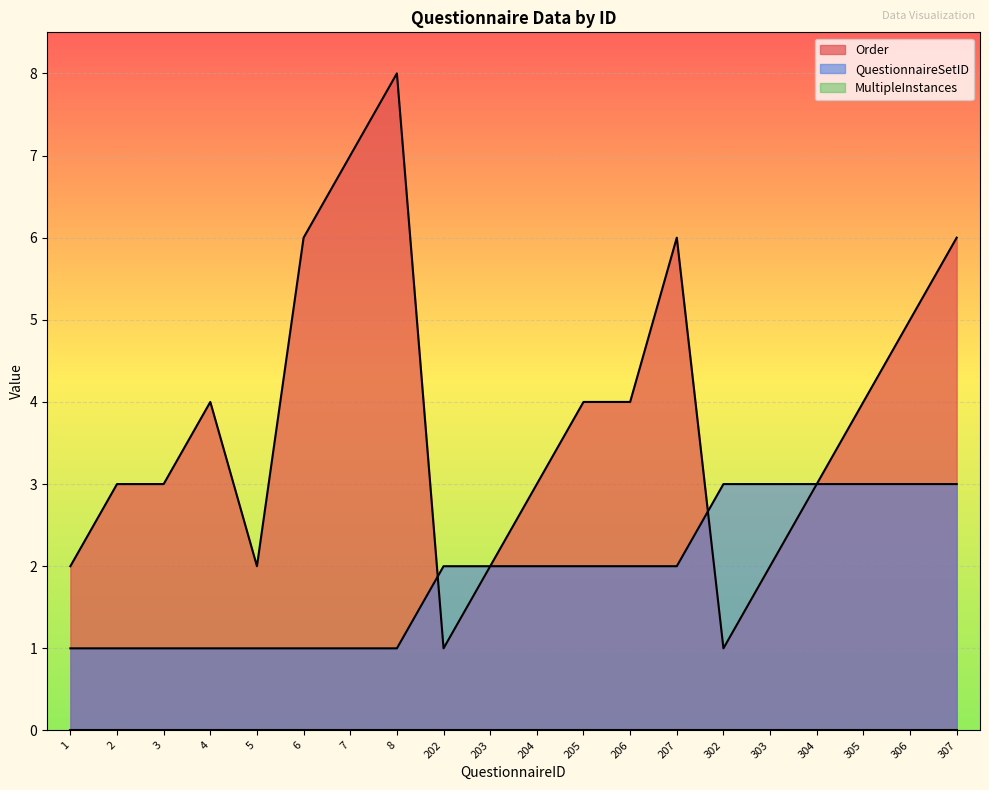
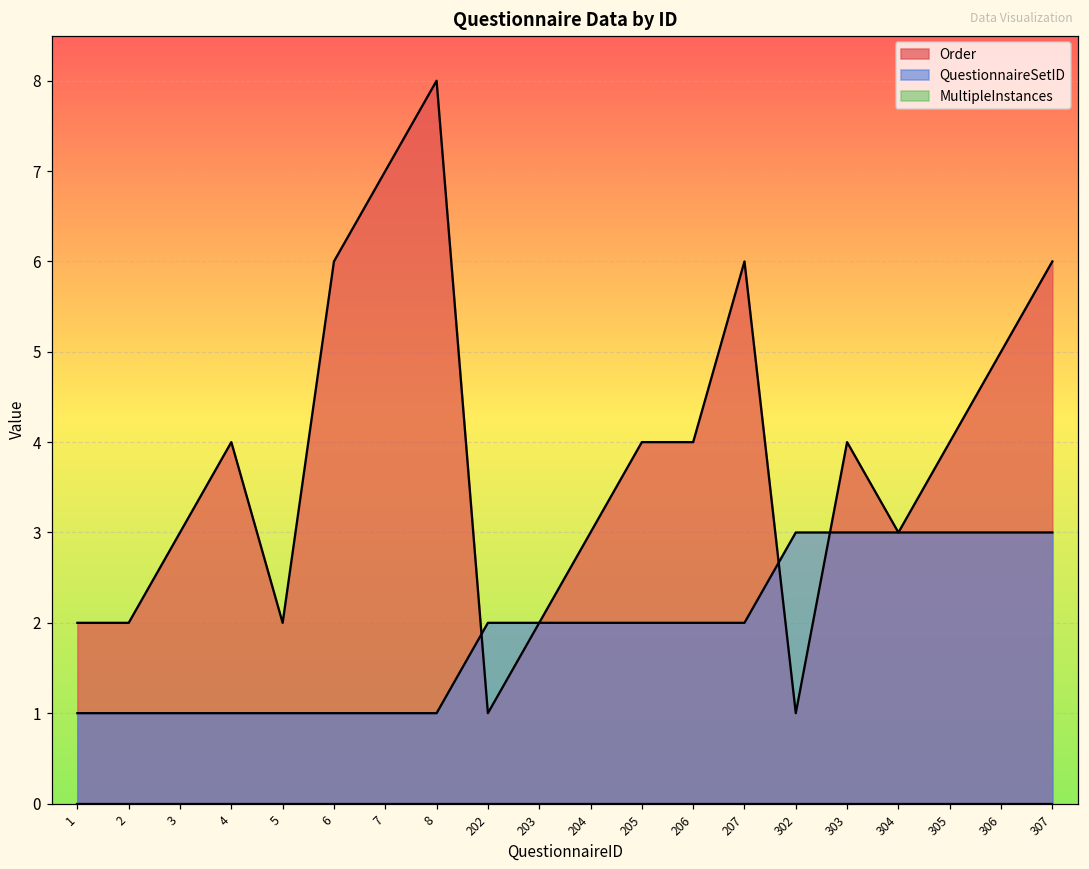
Order, 2: 3 -> 2
Order, 303: 2 -> 4
